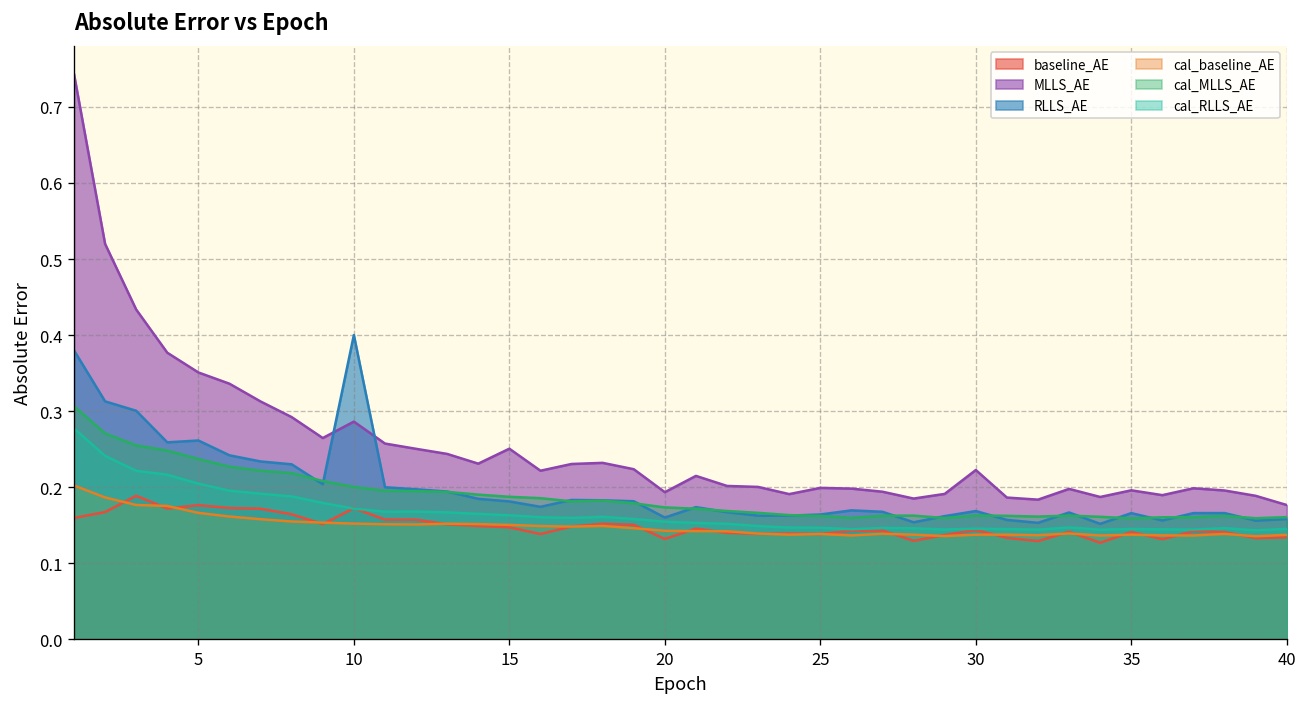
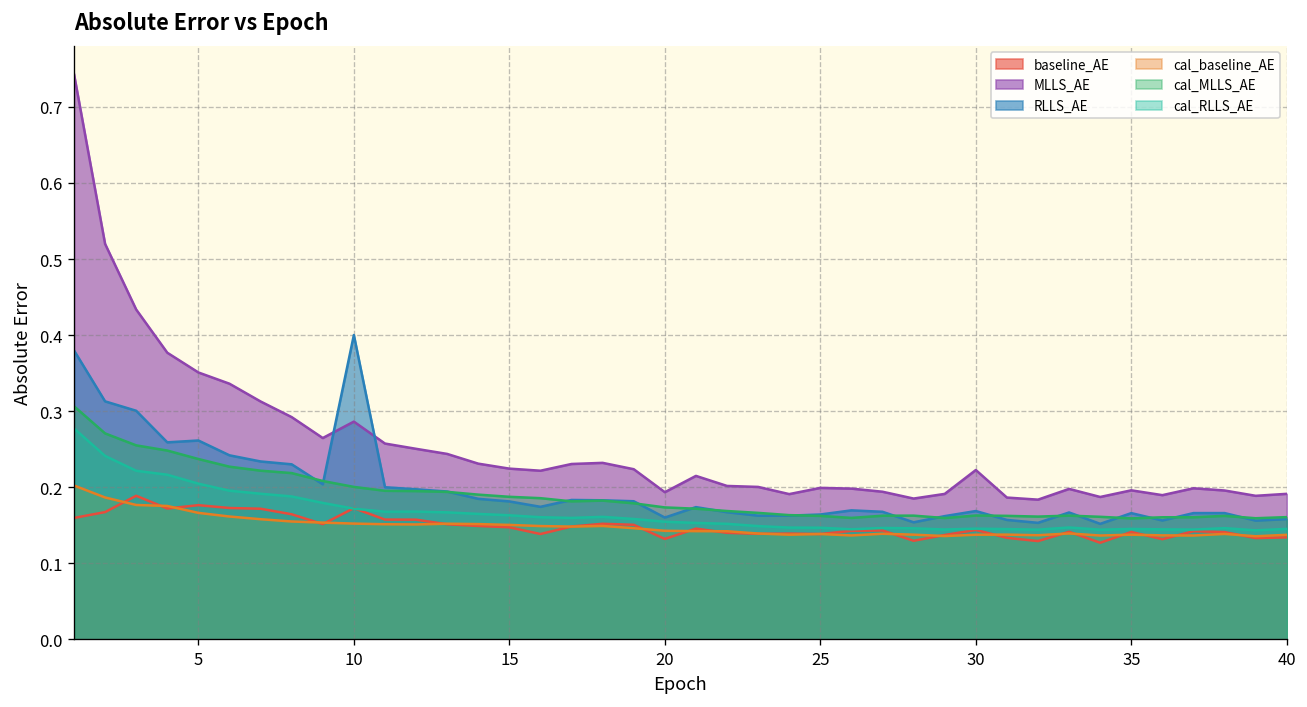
MLLS_AE, 15: 0.25 -> 0.22
MLLS_AE, 40: 0.18 -> 0.19
